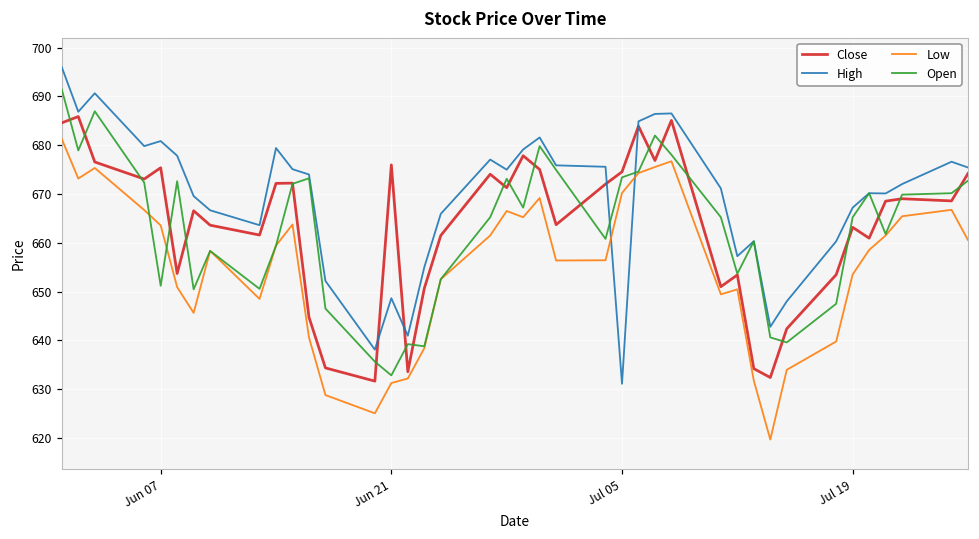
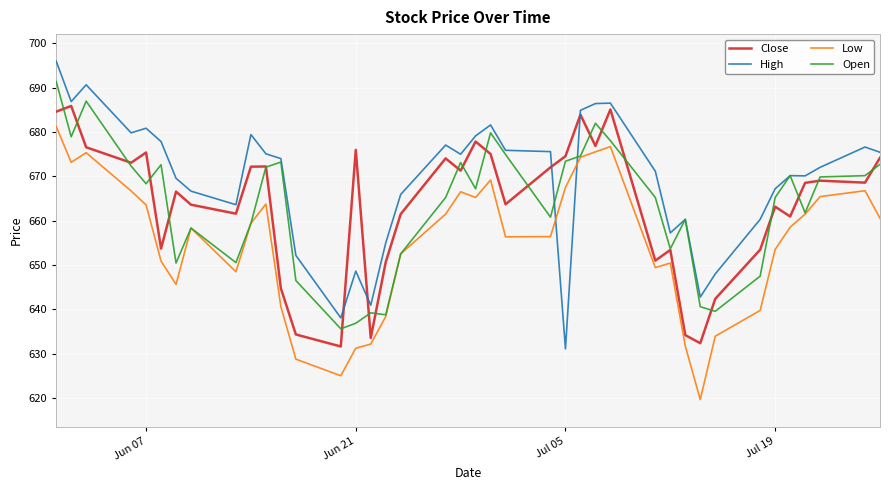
Open, Jun 07: 651 -> 668
Open, Jun 21: 633 -> 637
Low, Jul 05: 670 -> 667
